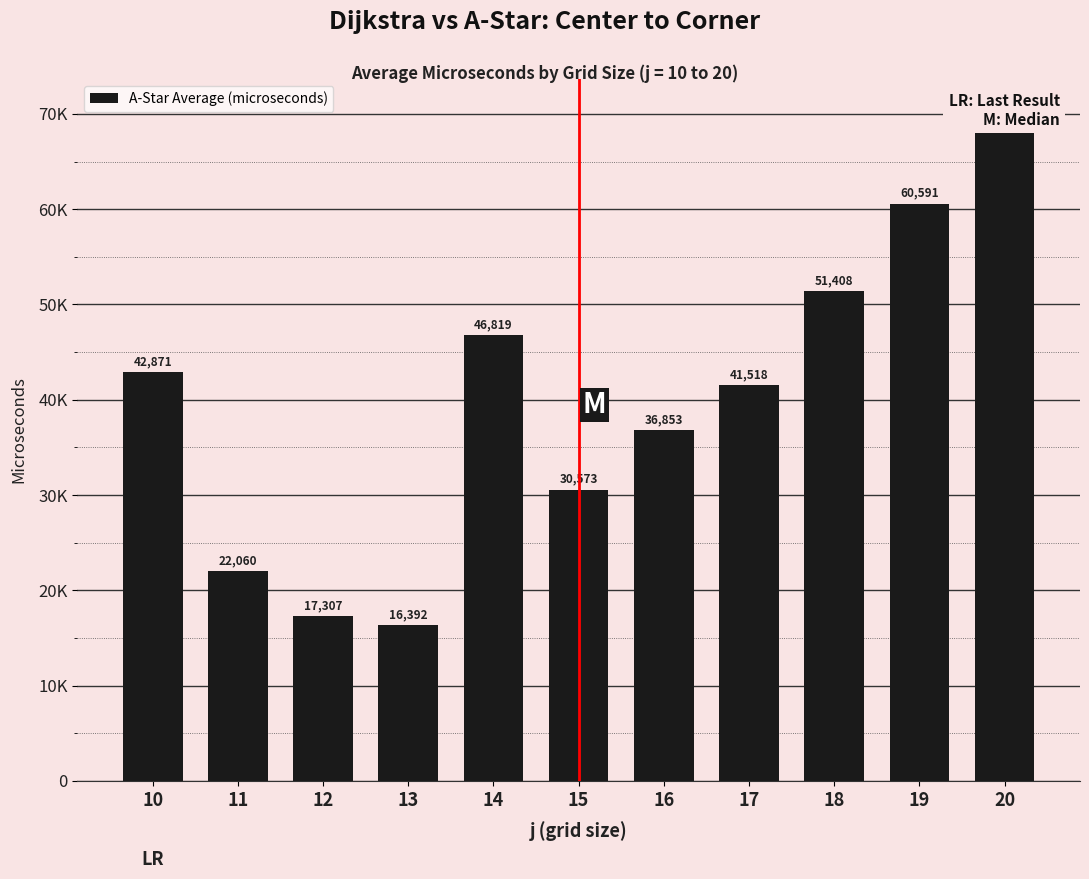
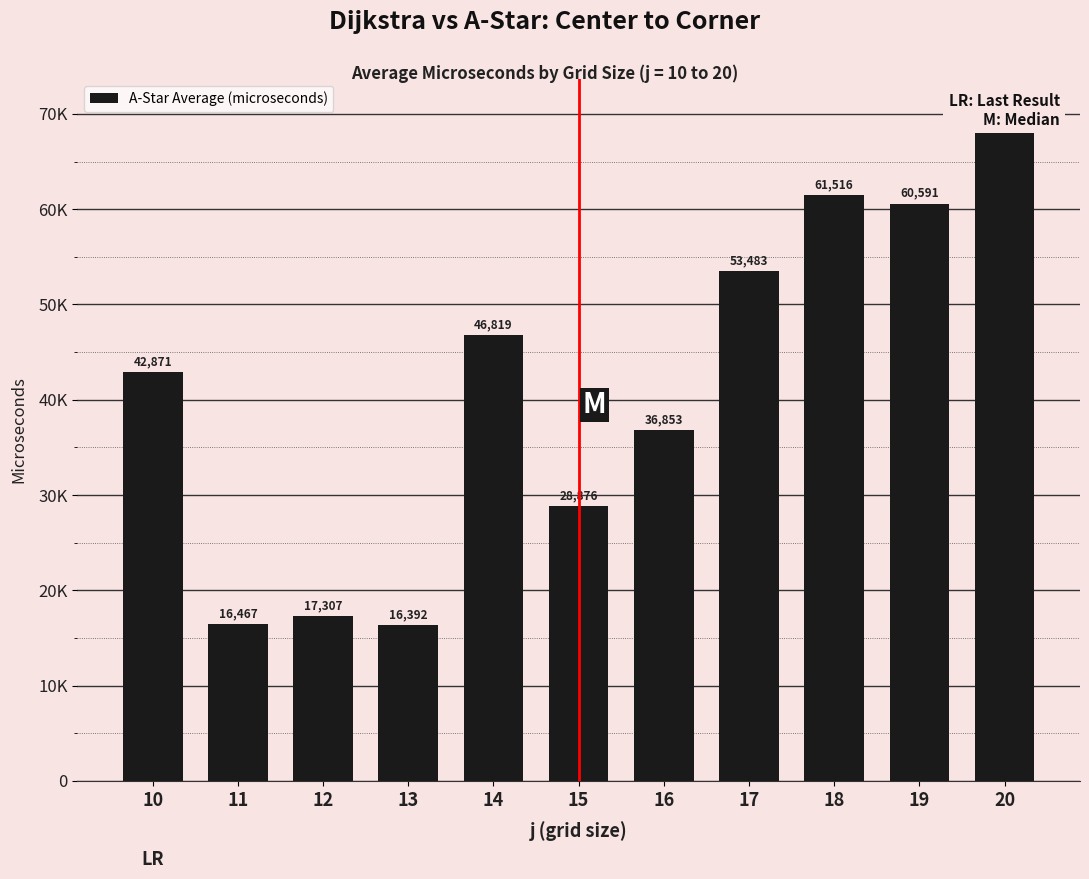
11: 22,060 -> 16,467
15: 30,573 -> 28,876
17: 41,518 -> 53,483
18: 51,408 -> 61,516
